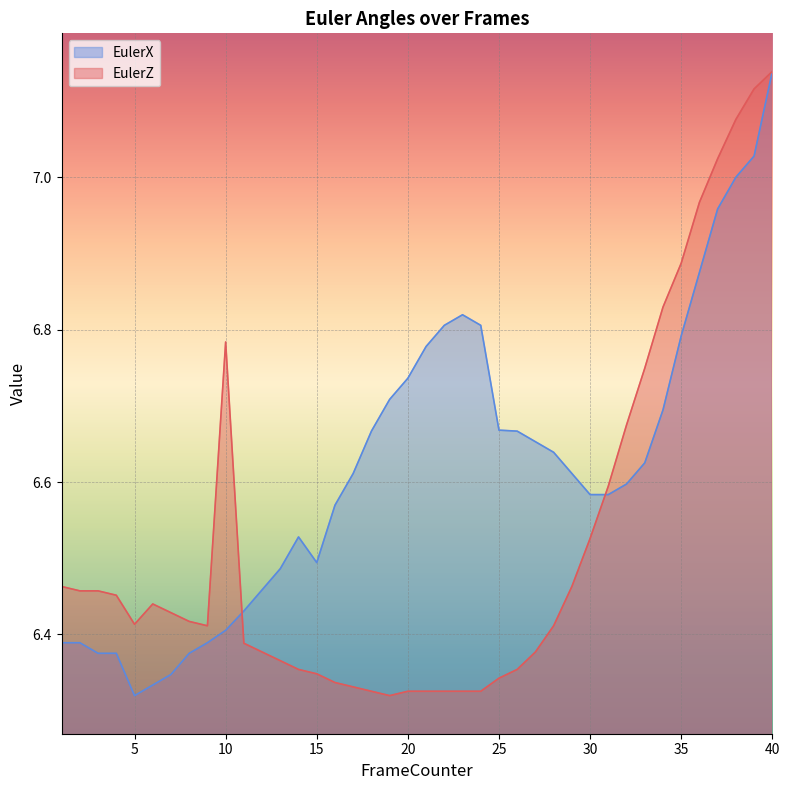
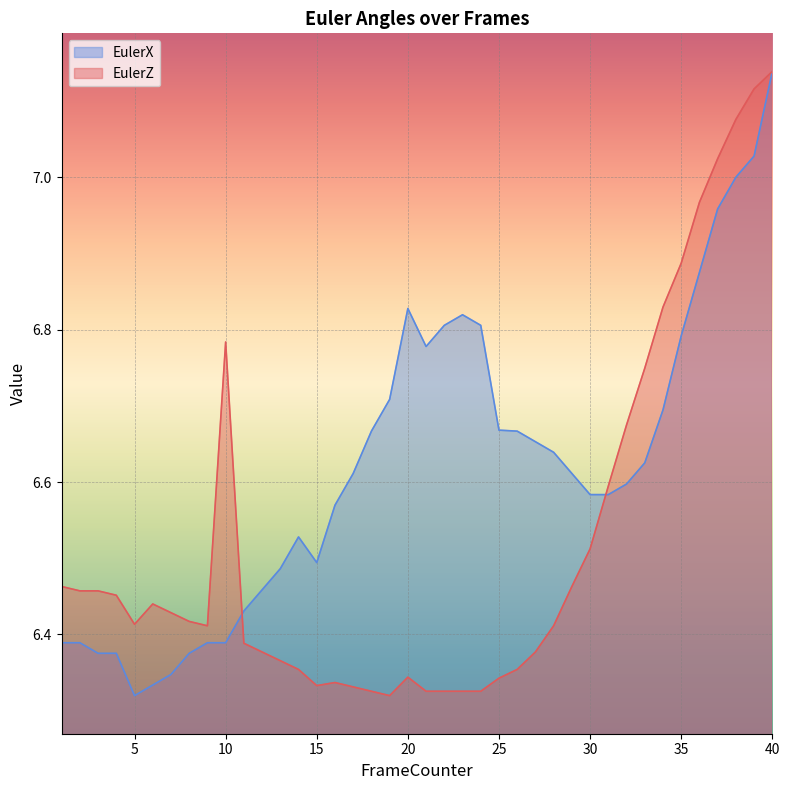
EulerX, 10: 6.41 -> 6.39
EulerZ, 15: 6.35 -> 6.33
EulerX, 20: 6.74 -> 6.83
EulerZ, 20: 6.33 -> 6.34
EulerZ, 30: 6.53 -> 6.51
